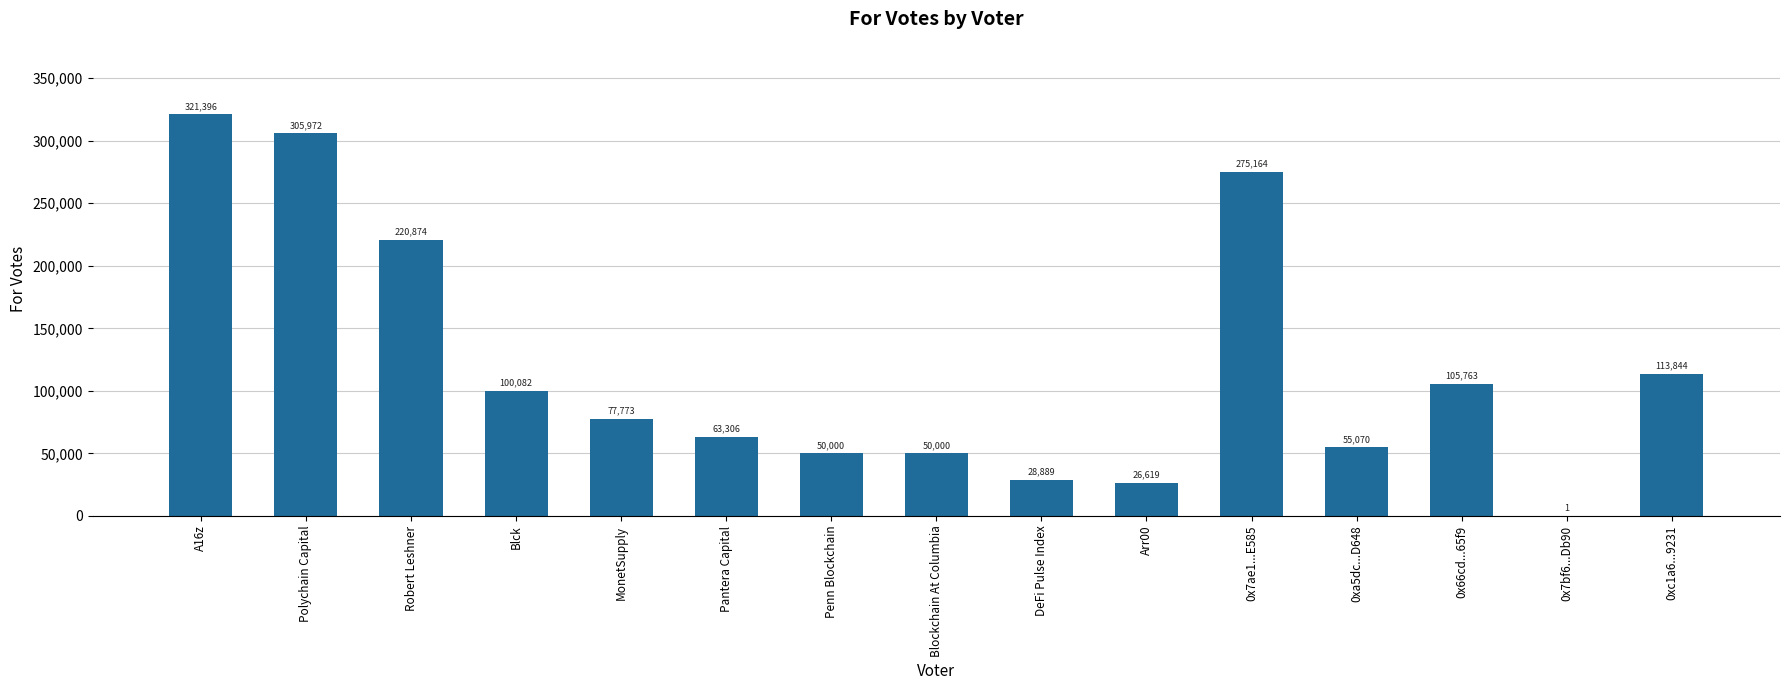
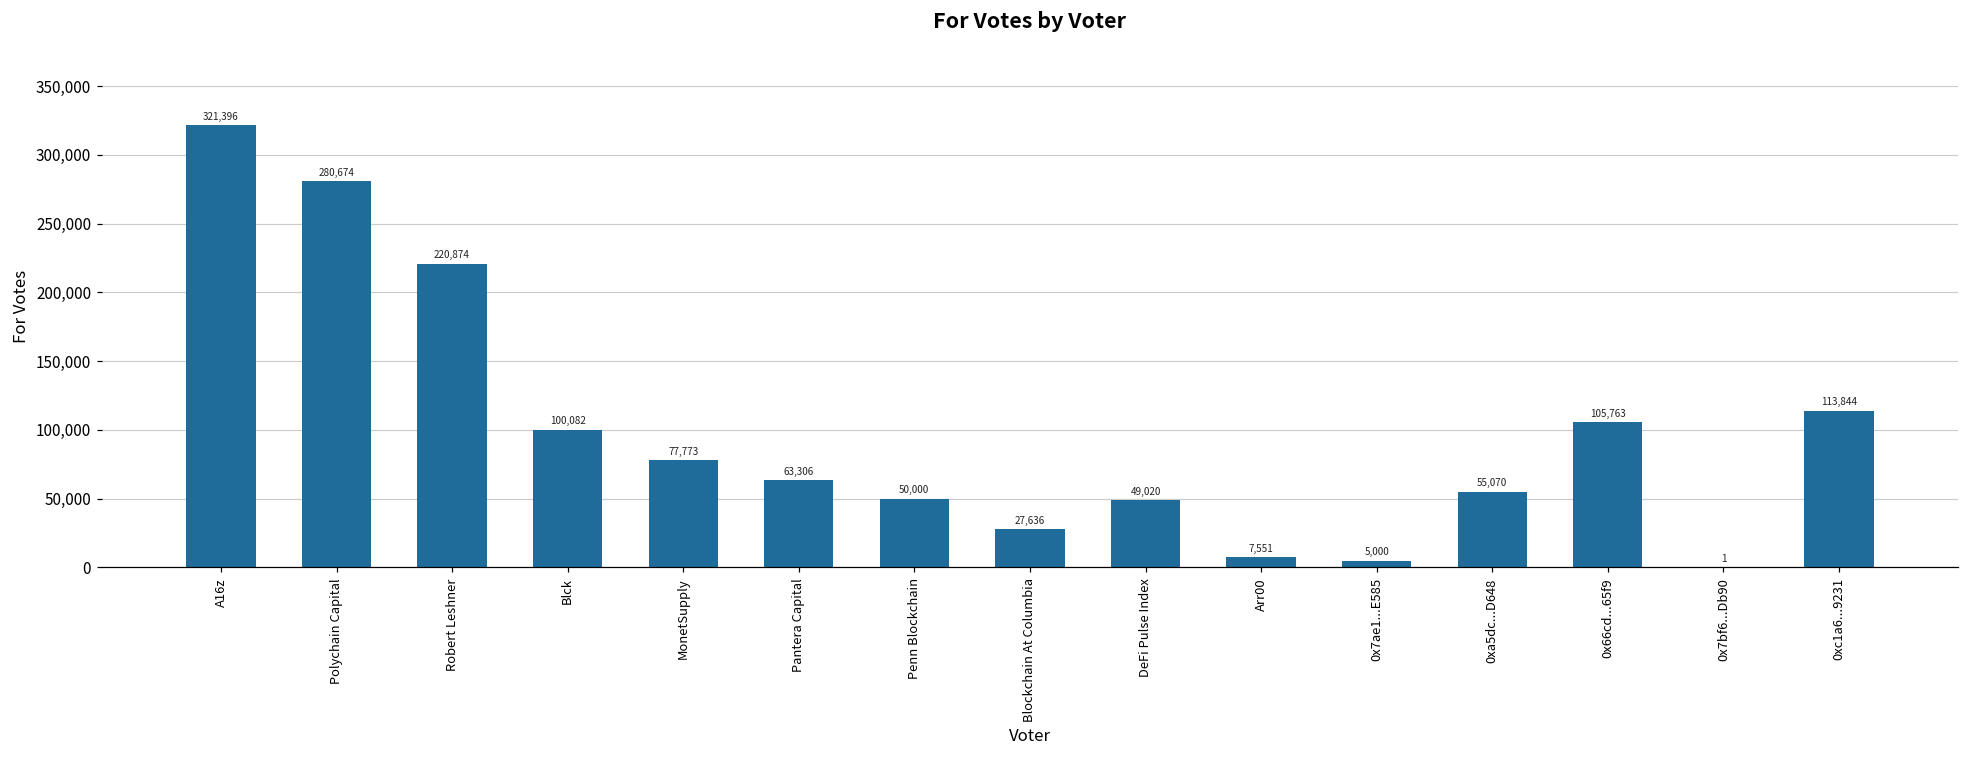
Polychain Capital: 305,972 -> 280,674
Blockchain At Columbia: 50,000 -> 27,636
DeFi Pulse Index: 28,889 -> 49,020
Arr00: 26,619 -> 7,551
0x7ae1...E585: 275,164 -> 5,000
